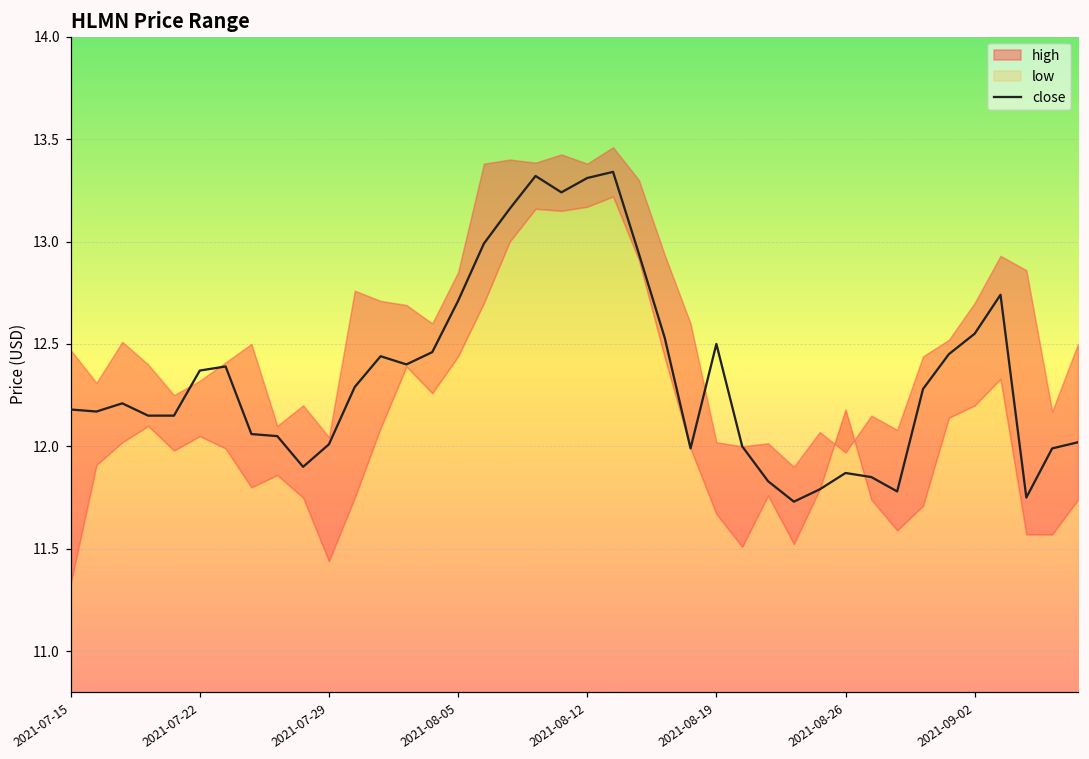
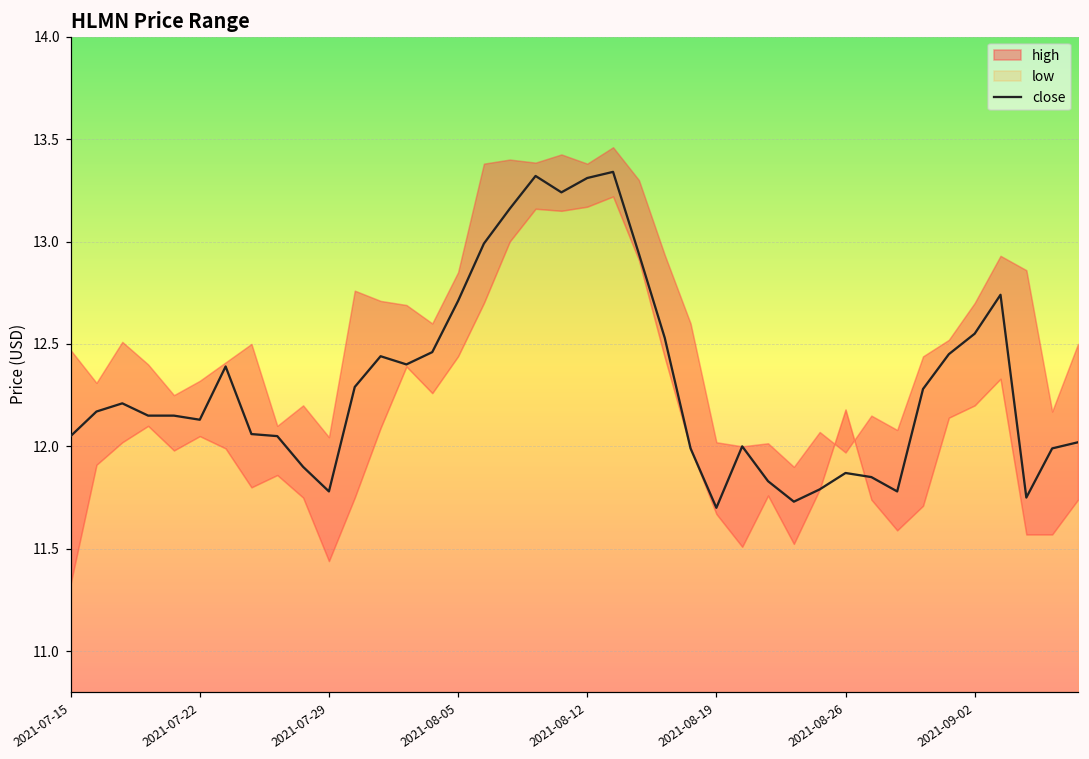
close, 2021-07-15: 12.18 -> 12.05
close, 2021-07-22: 12.37 -> 12.13
close, 2021-07-29: 12.01 -> 11.78
close, 2021-08-19: 12.5 -> 11.7
